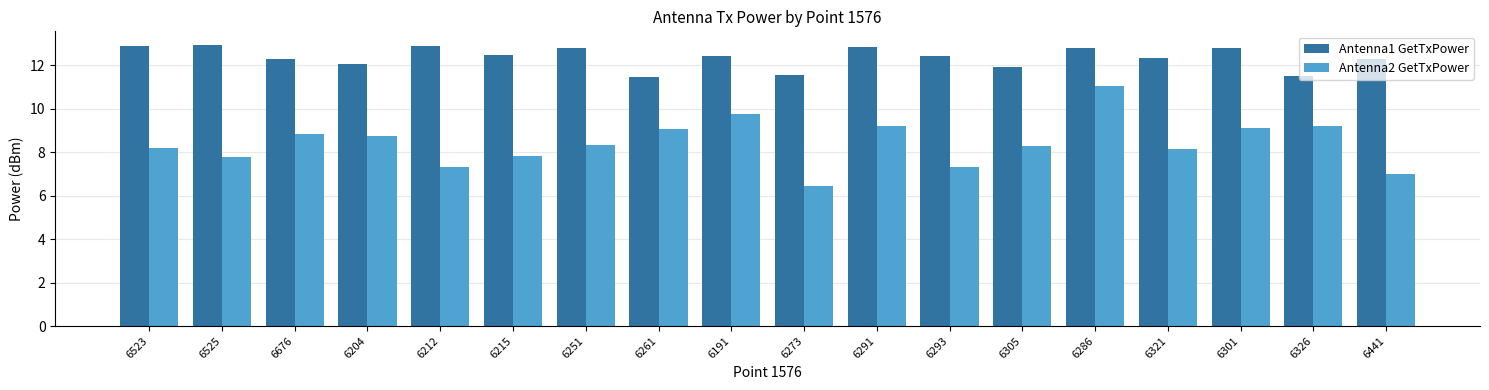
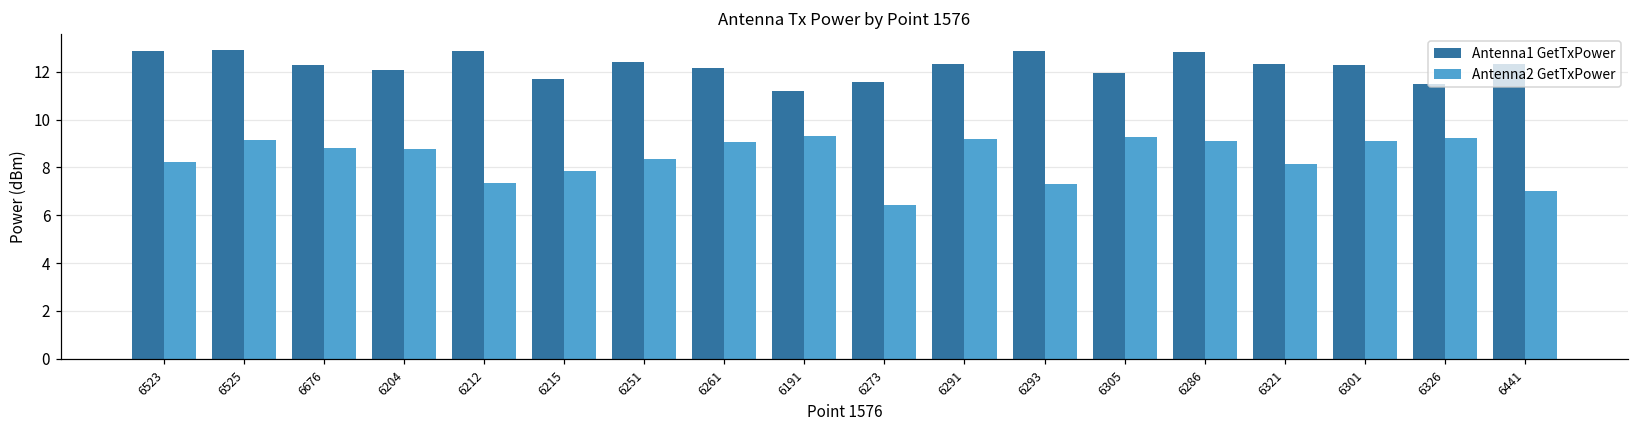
Antenna2 GetTxPower, 6525: 7.8 -> 9.1
Antenna1 GetTxPower, 6215: 12.5 -> 11.7
Antenna1 GetTxPower, 6251: 12.8 -> 12.4
Antenna1 GetTxPower, 6261: 11.5 -> 12.2
Antenna1 GetTxPower, 6191: 12.4 -> 11.2
Antenna2 GetTxPower, 6191: 9.8 -> 9.3
Antenna1 GetTxPower, 6291: 12.9 -> 12.3
Antenna1 GetTxPower, 6293: 12.4 -> 12.9
Antenna2 GetTxPower, 6305: 8.3 -> 9.3
Antenna2 GetTxPower, 6286: 11.0 -> 9.1
Antenna1 GetTxPower, 6301: 12.8 -> 12.3
